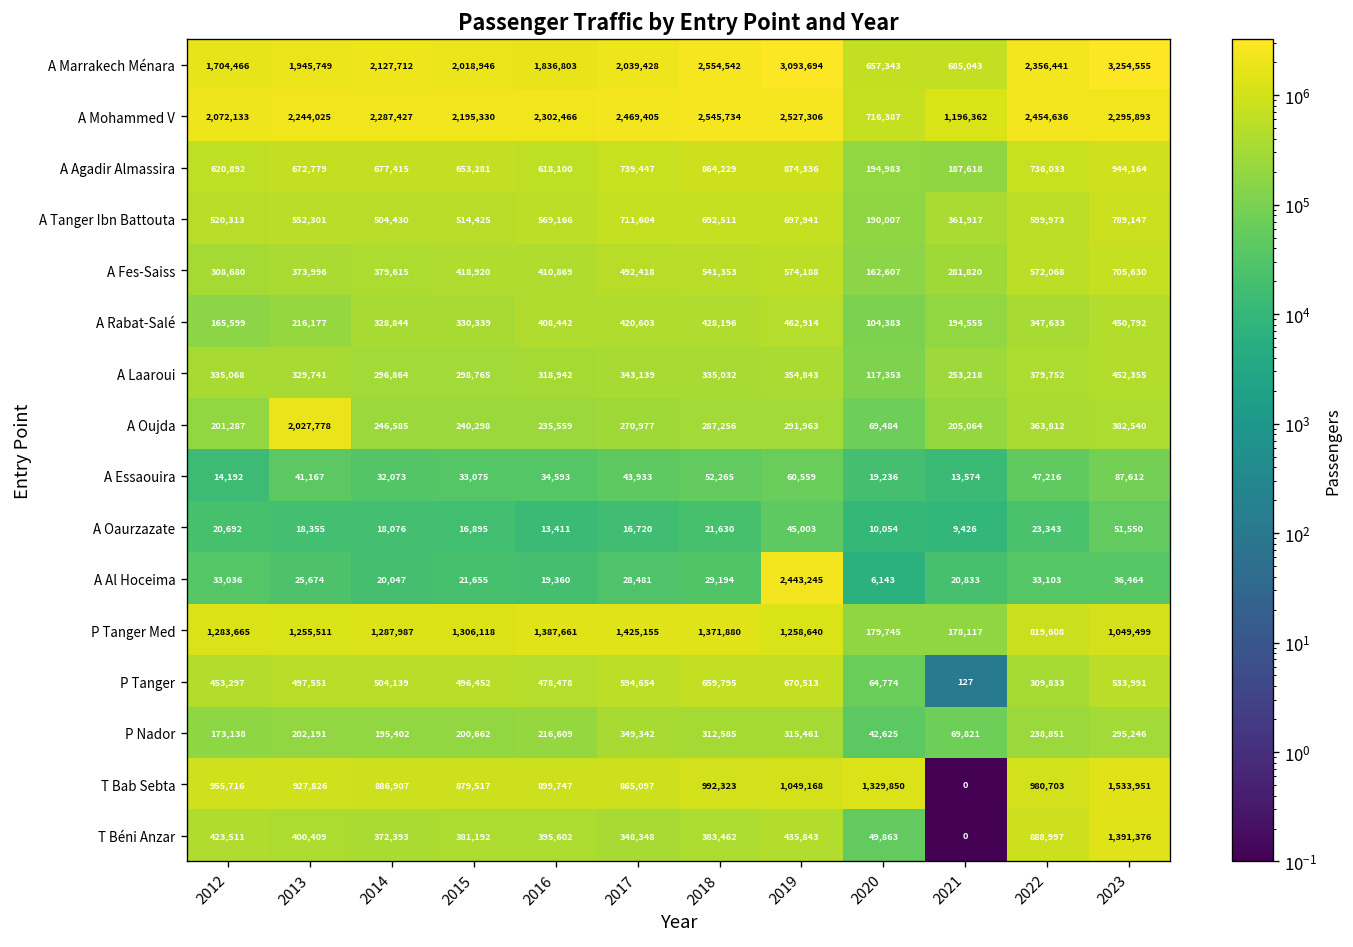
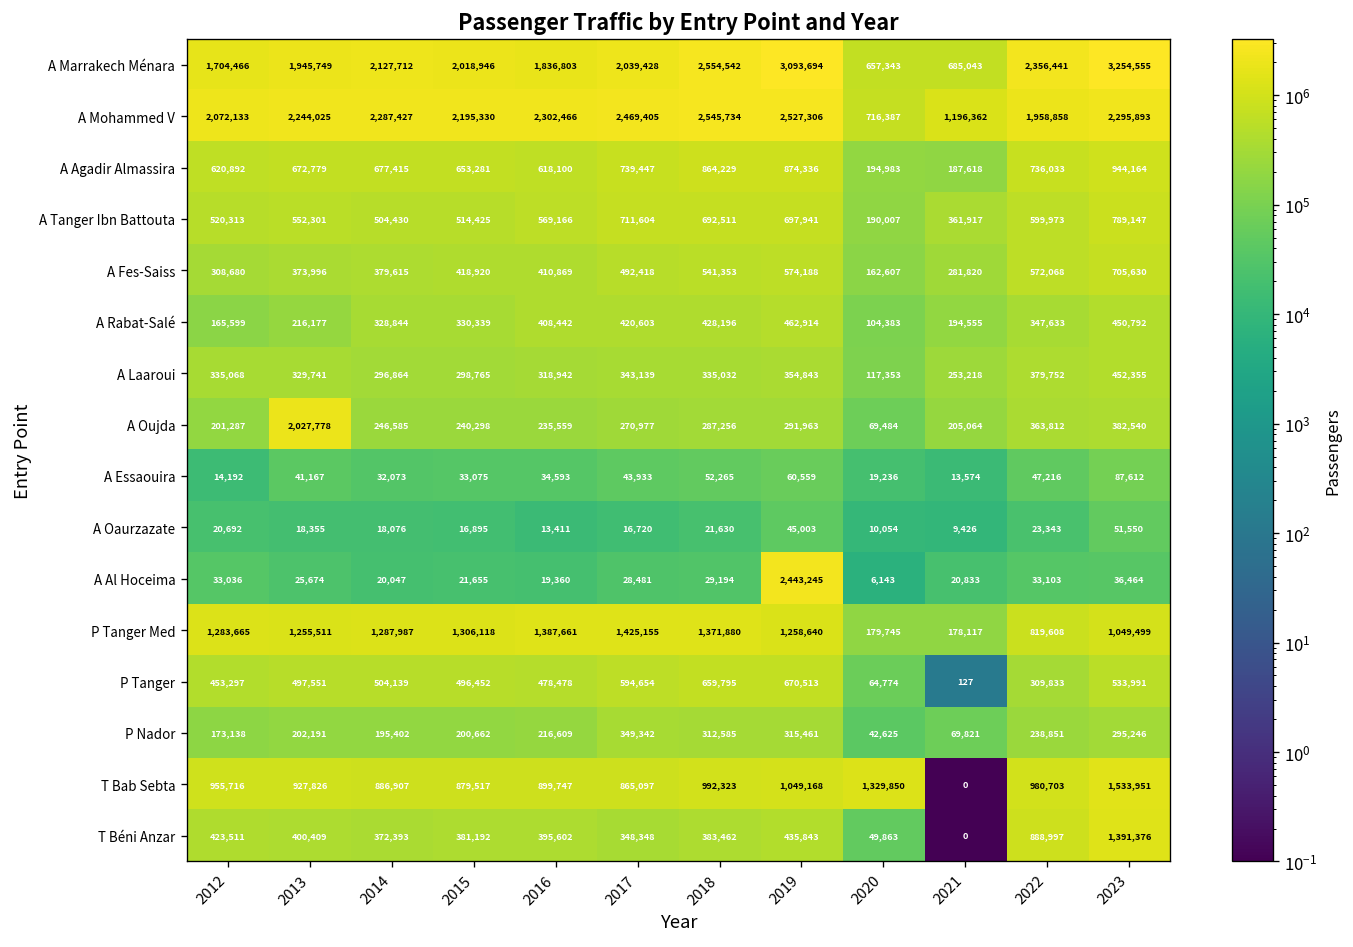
A Mohammed V, 2022: 2,454,636 -> 1,958,858
